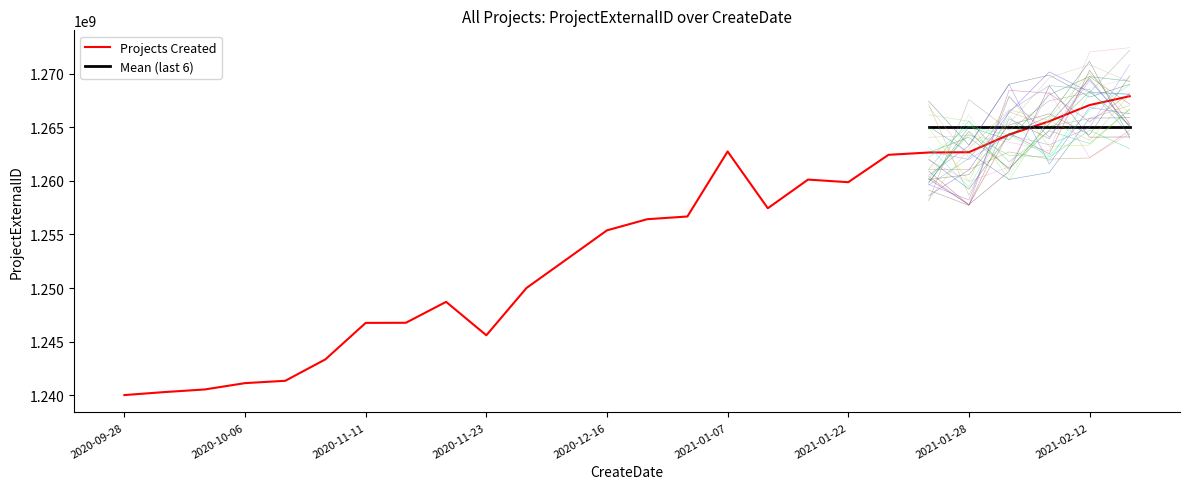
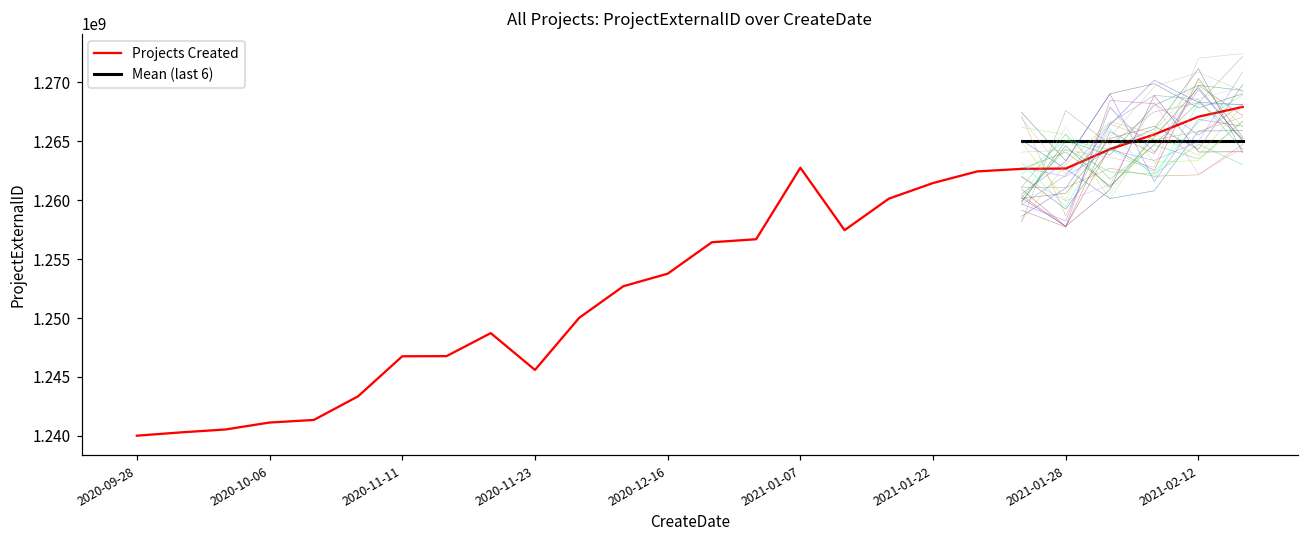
Projects Created, 2020-12-16: 1255400000 -> 1253800000
Projects Created, 2021-01-22: 1259900000 -> 1261400000
